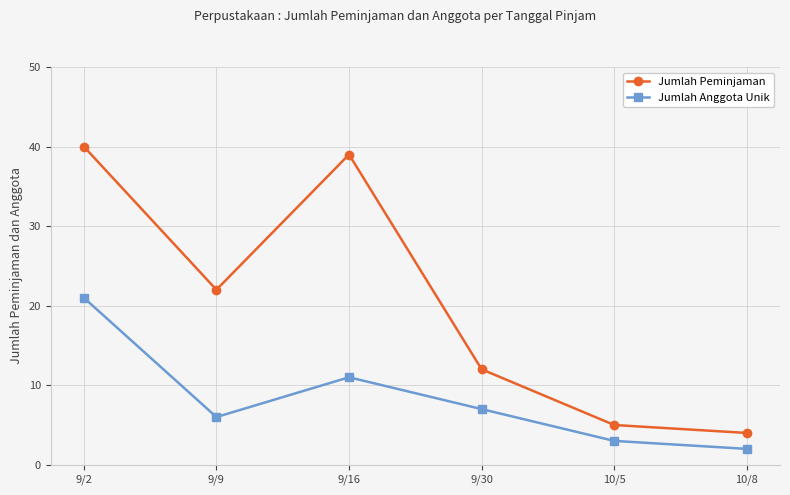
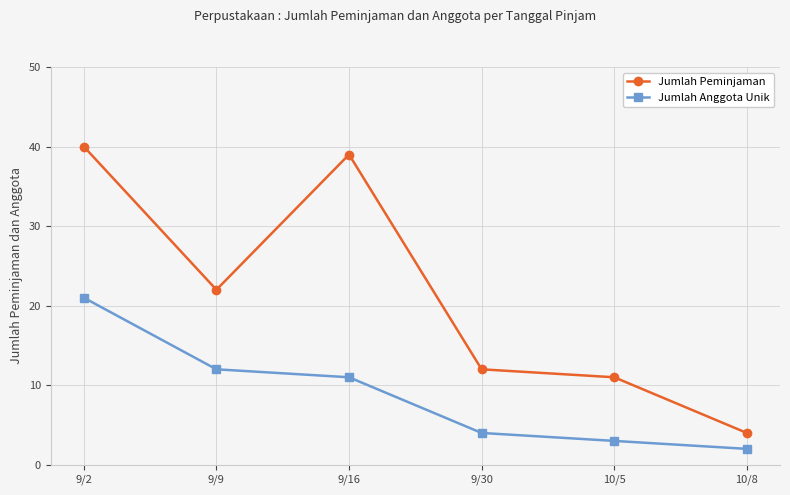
Jumlah Anggota Unik, 9/9: 6 -> 12
Jumlah Anggota Unik, 9/30: 7 -> 4
Jumlah Peminjaman, 10/5: 5 -> 11
